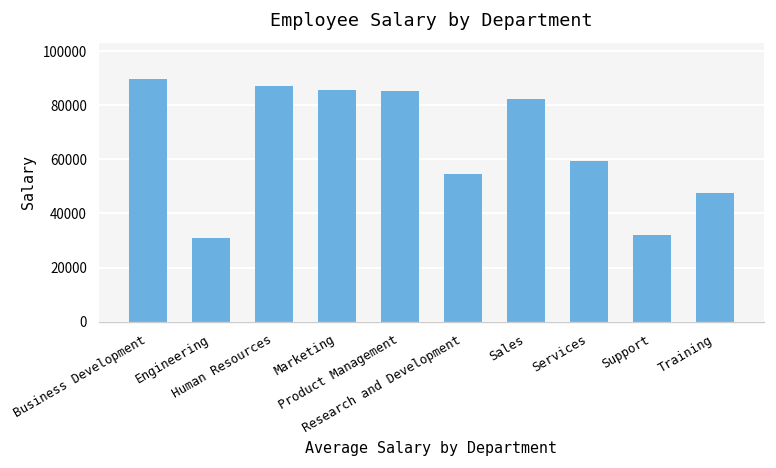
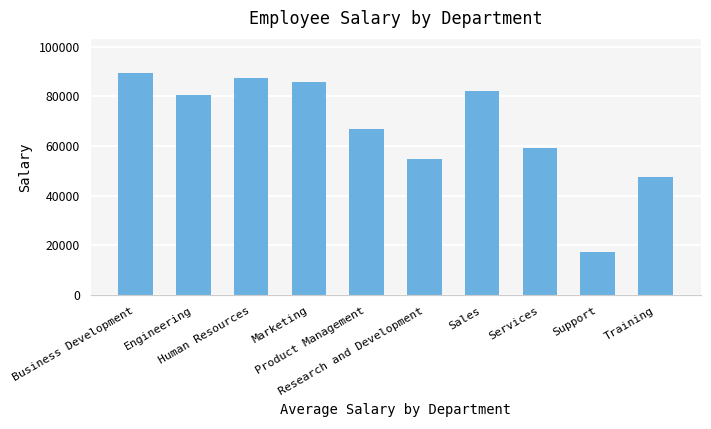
Engineering: 31000 -> 80000
Product Management: 85000 -> 67000
Support: 32000 -> 17000
